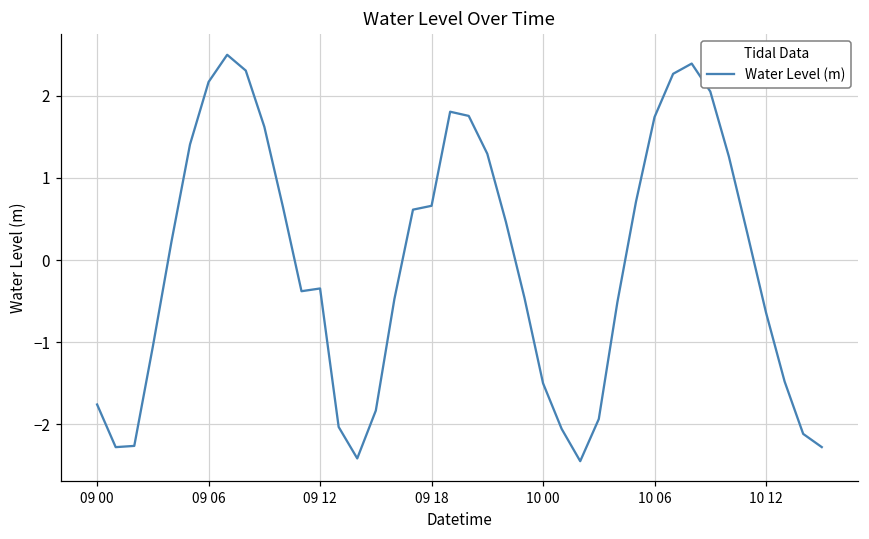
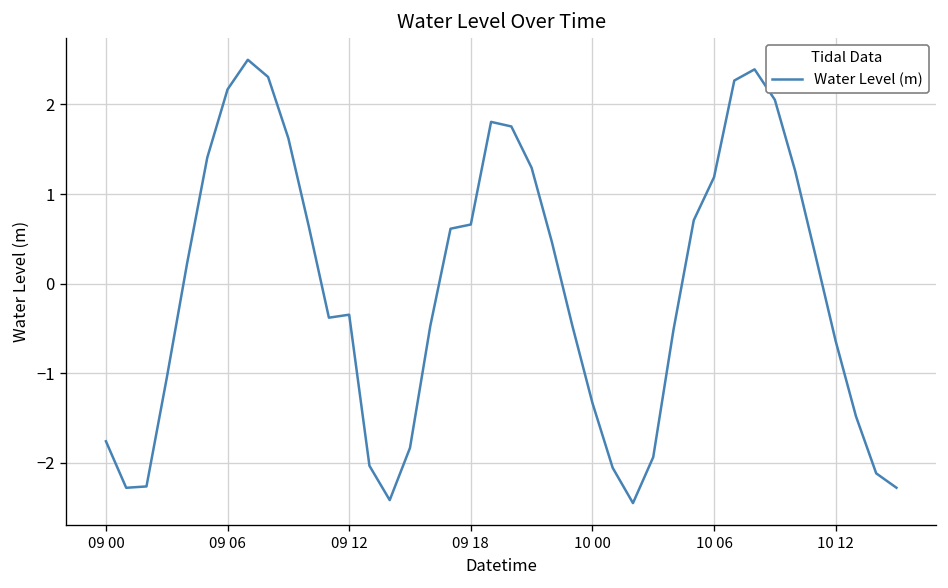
10 00: -1.5 -> -1.3
10 06: 1.7 -> 1.2
